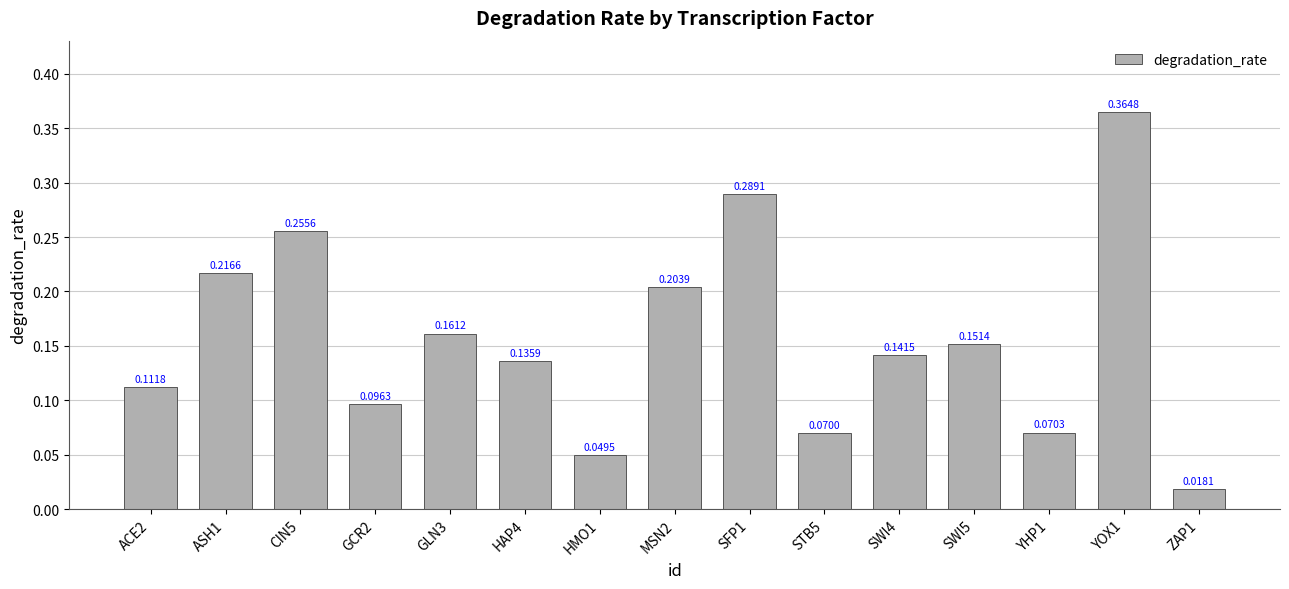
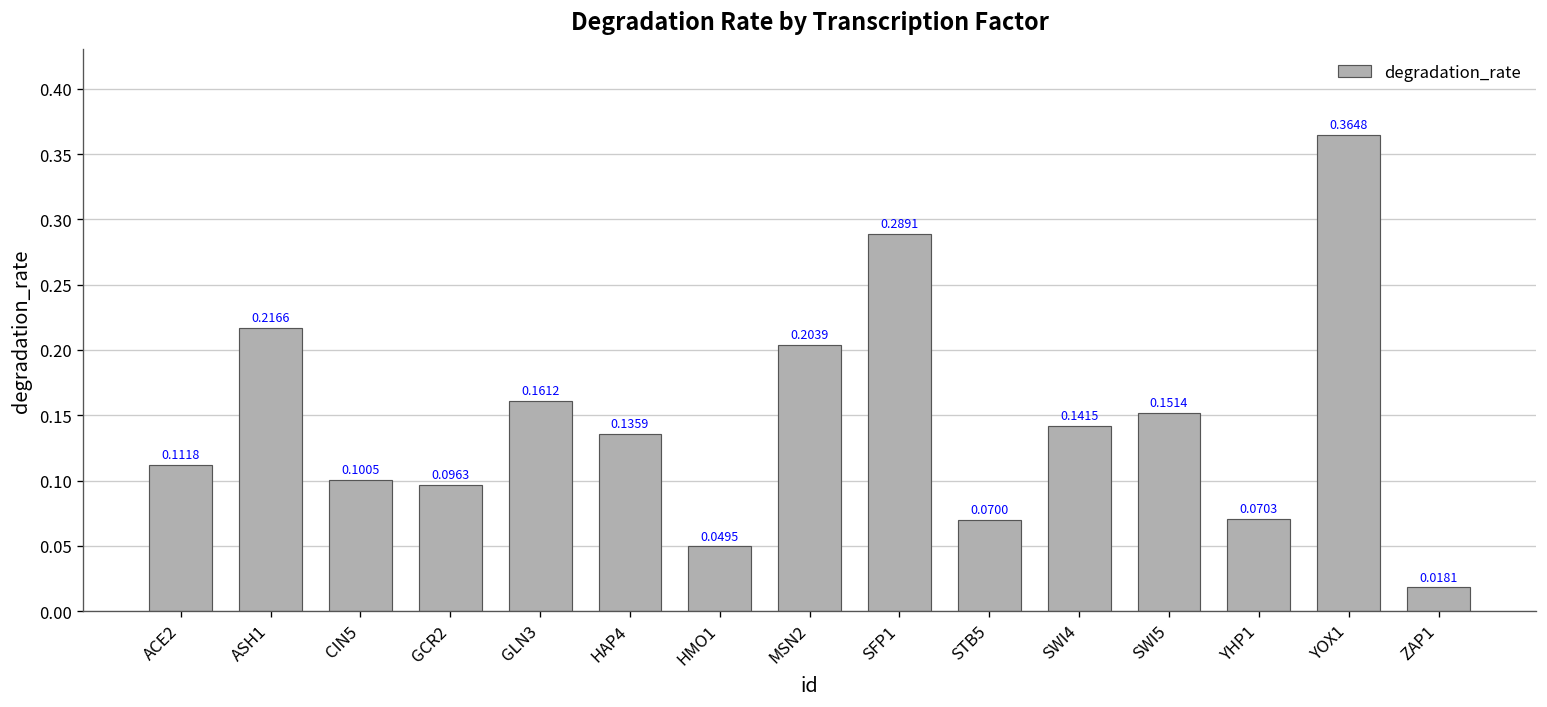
CIN5: 0.2556 -> 0.1005
